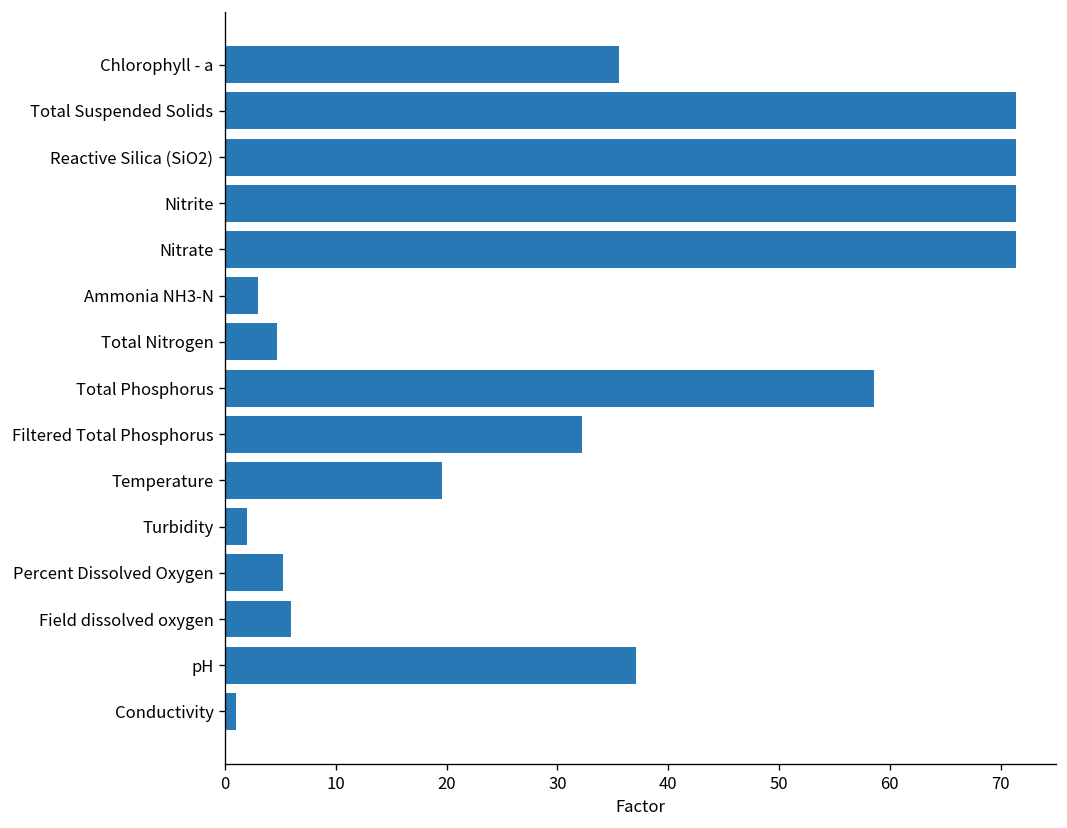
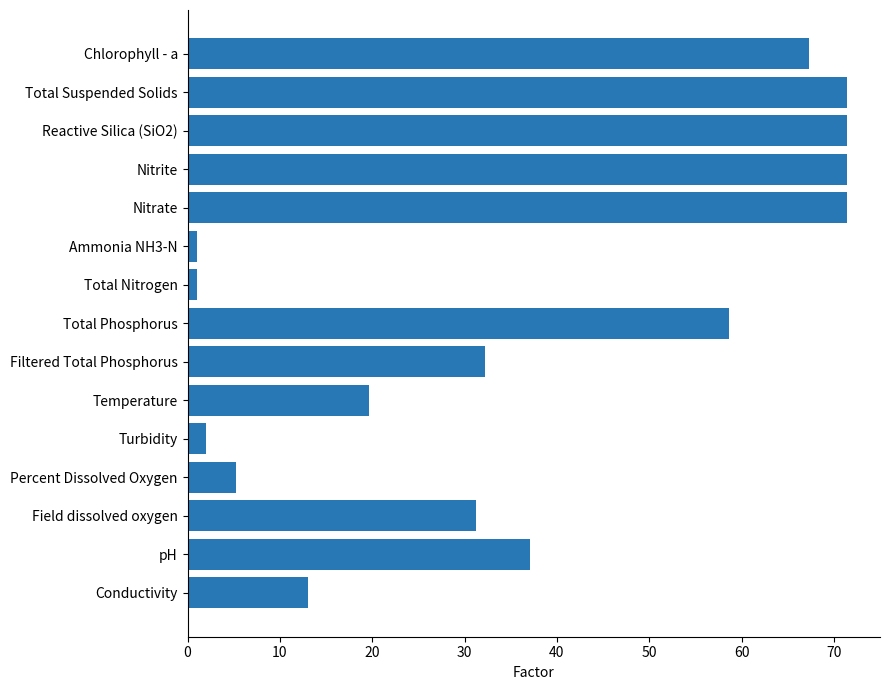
Chlorophyll - a: 36 -> 67
Ammonia NH3-N: 3 -> 1
Total Nitrogen: 5 -> 1
Field dissolved oxygen: 6 -> 31
Conductivity: 1 -> 13
